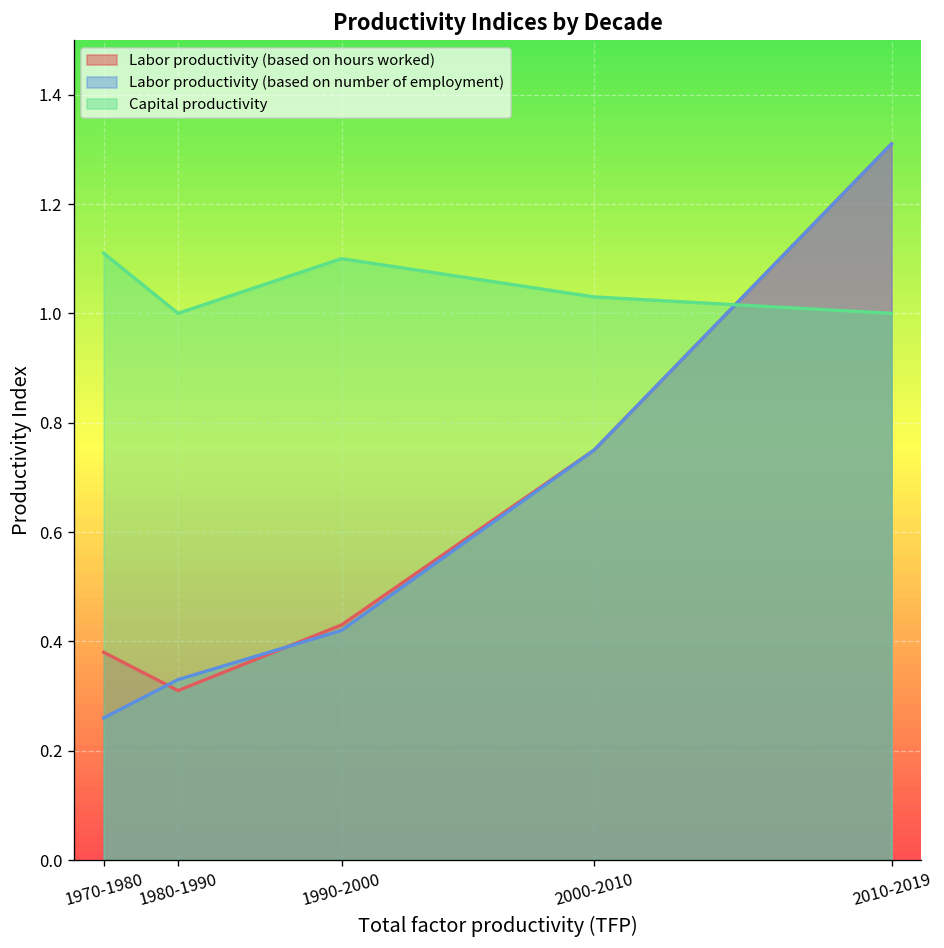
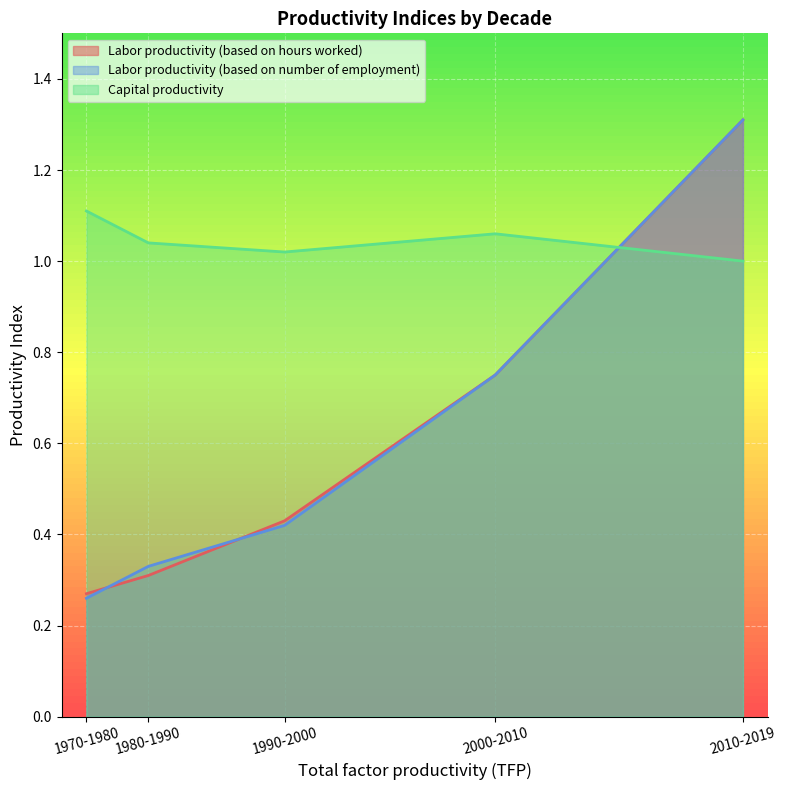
Labor productivity (based on hours worked), 1970-1980: 0.38 -> 0.27
Capital productivity, 1980-1990: 1.00 -> 1.04
Capital productivity, 1990-2000: 1.10 -> 1.02
Capital productivity, 2000-2010: 1.03 -> 1.06
